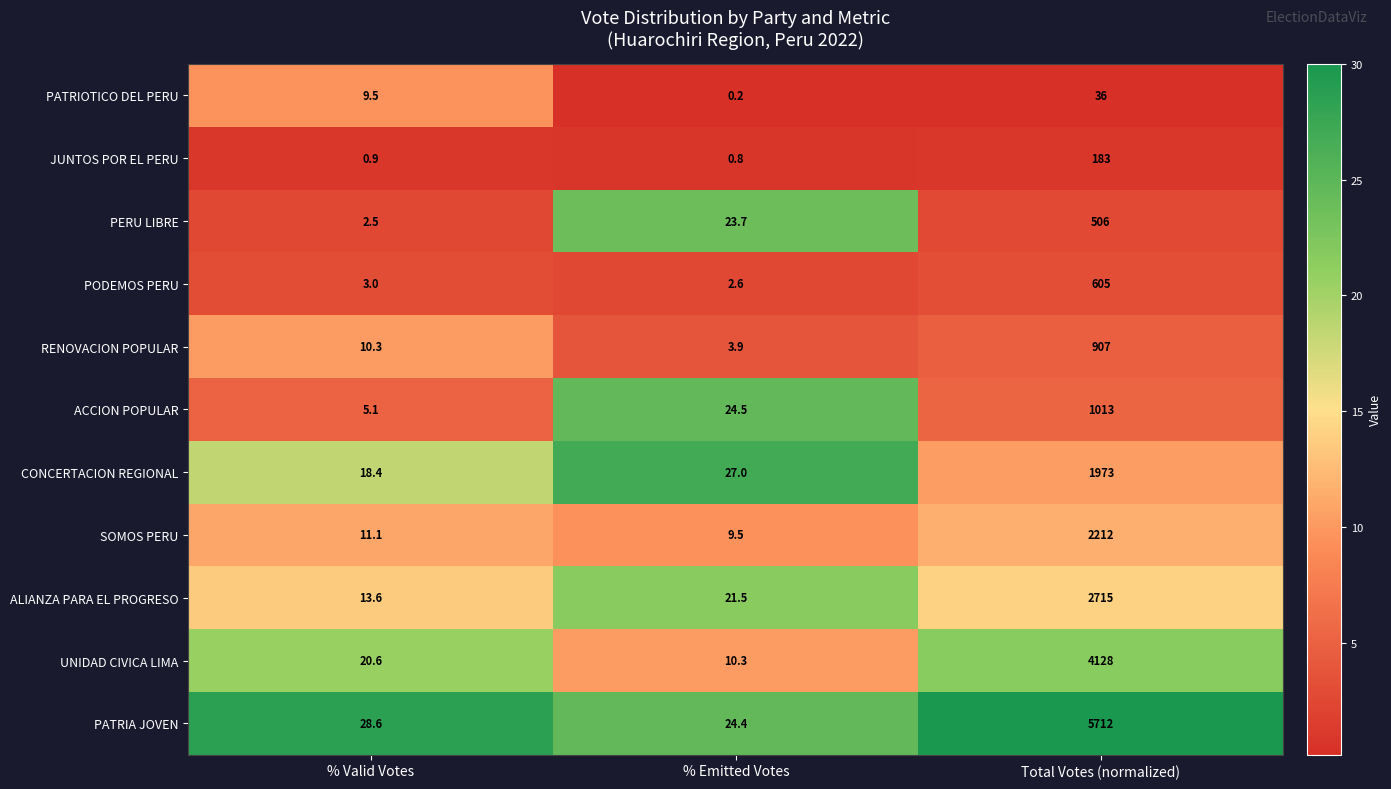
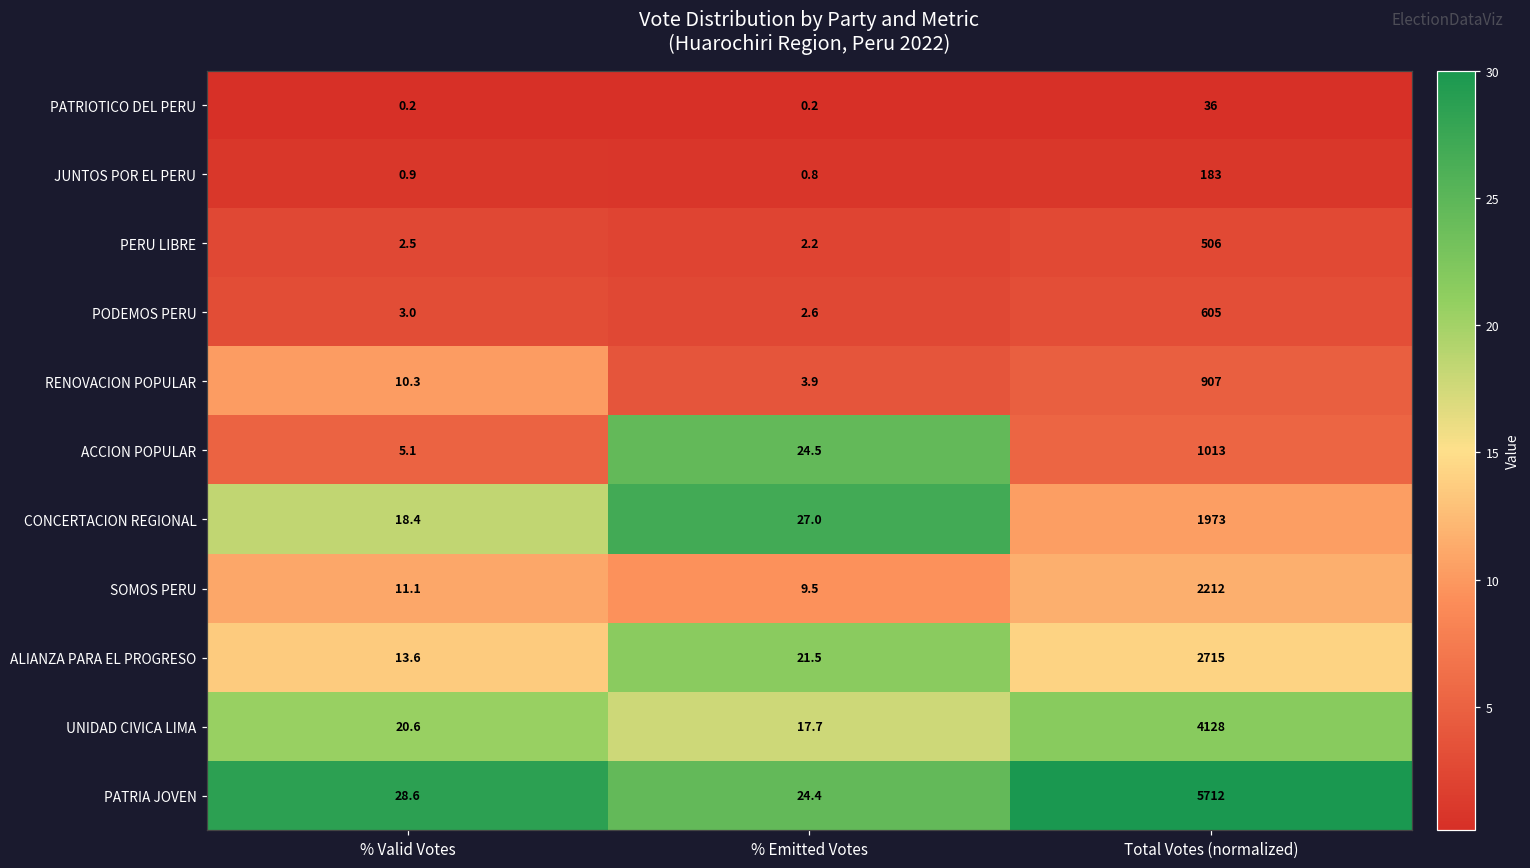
PATRIOTICO DEL PERU, % Valid Votes: 9.5 -> 0.2
PERU LIBRE, % Emitted Votes: 23.7 -> 2.2
UNIDAD CIVICA LIMA, % Emitted Votes: 10.3 -> 17.7
